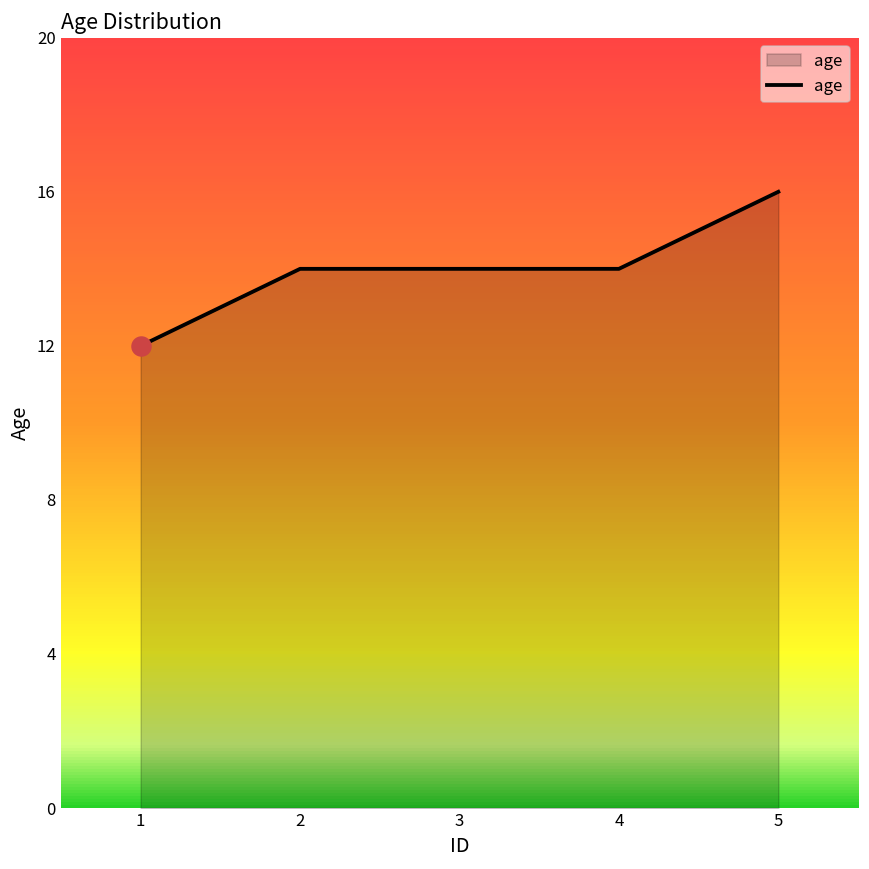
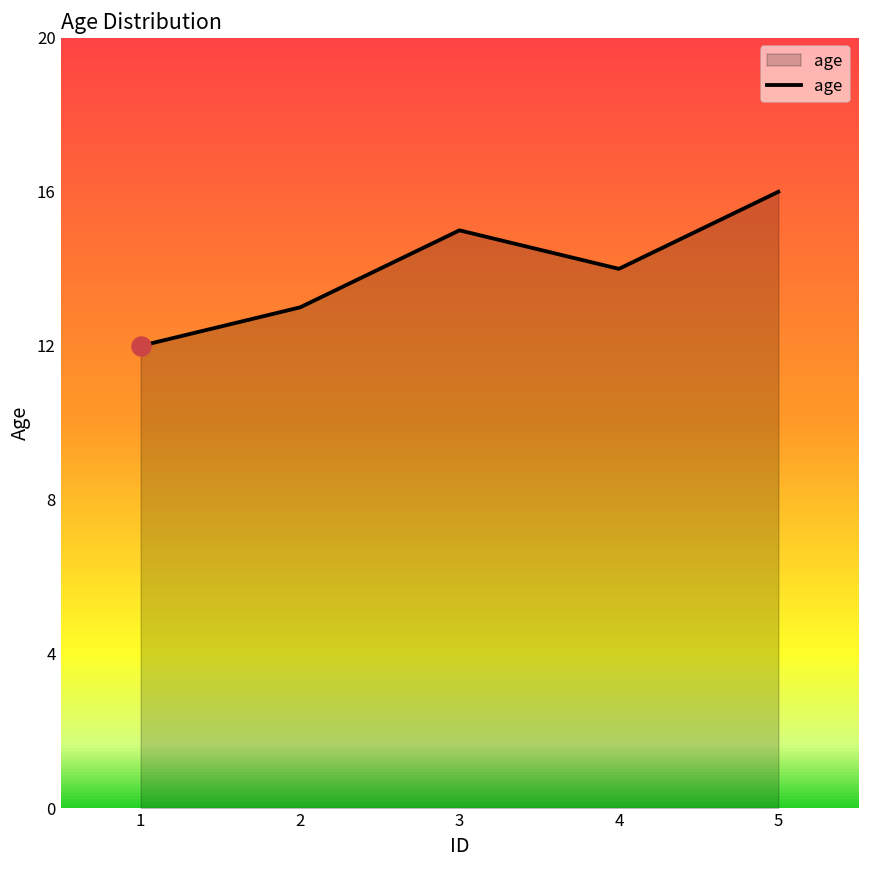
age, 2: 14 -> 13
age, 3: 14 -> 15
